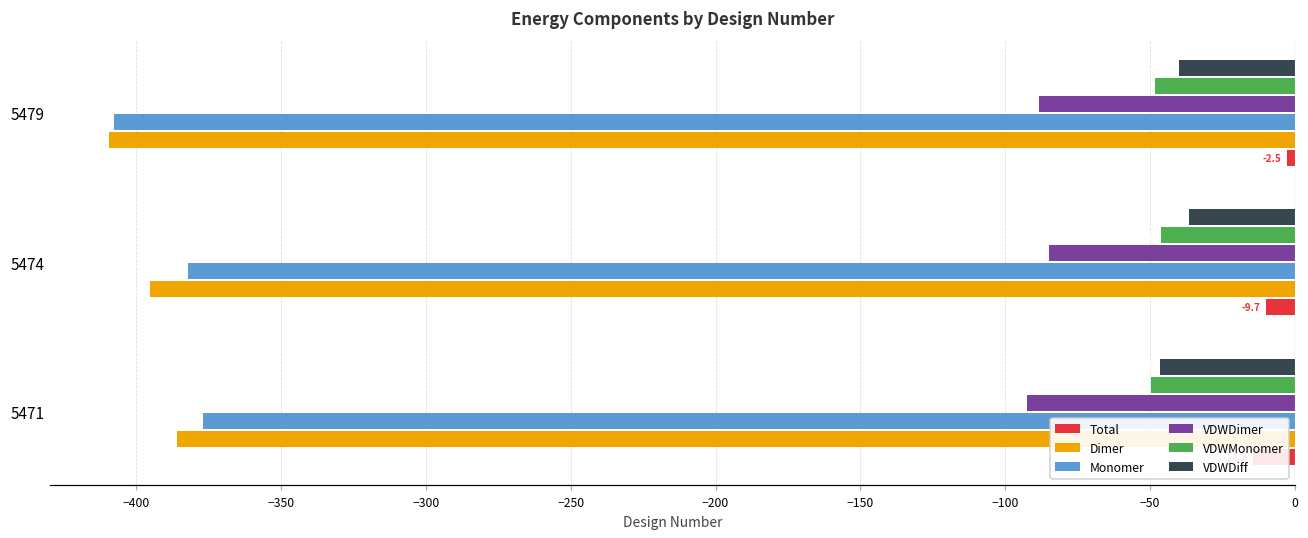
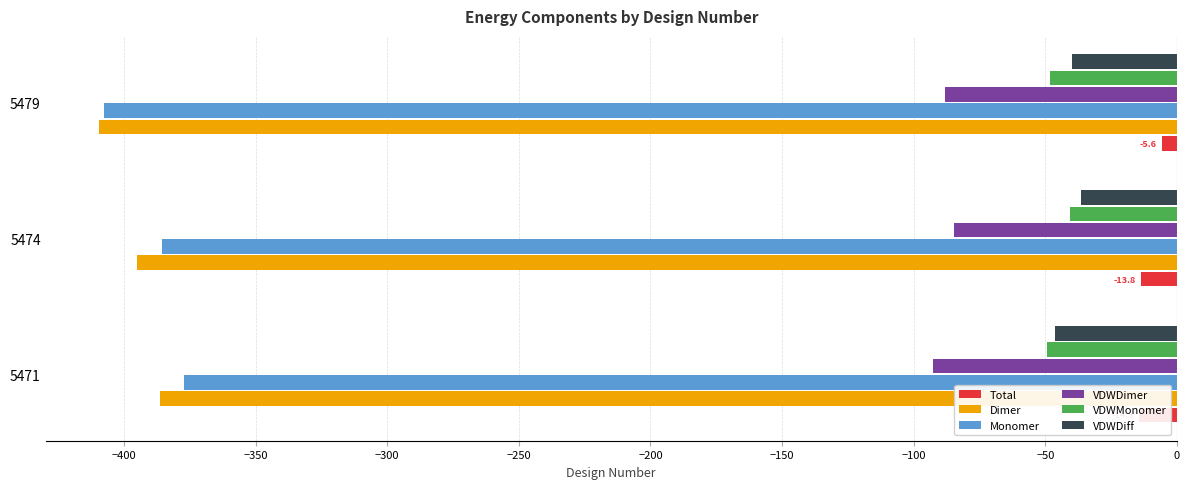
Total, 5479: -2.5 -> -5.6
VDWMonomer, 5474: -46 -> -41
Monomer, 5474: -382 -> -385
Total, 5474: -9.7 -> -13.8
